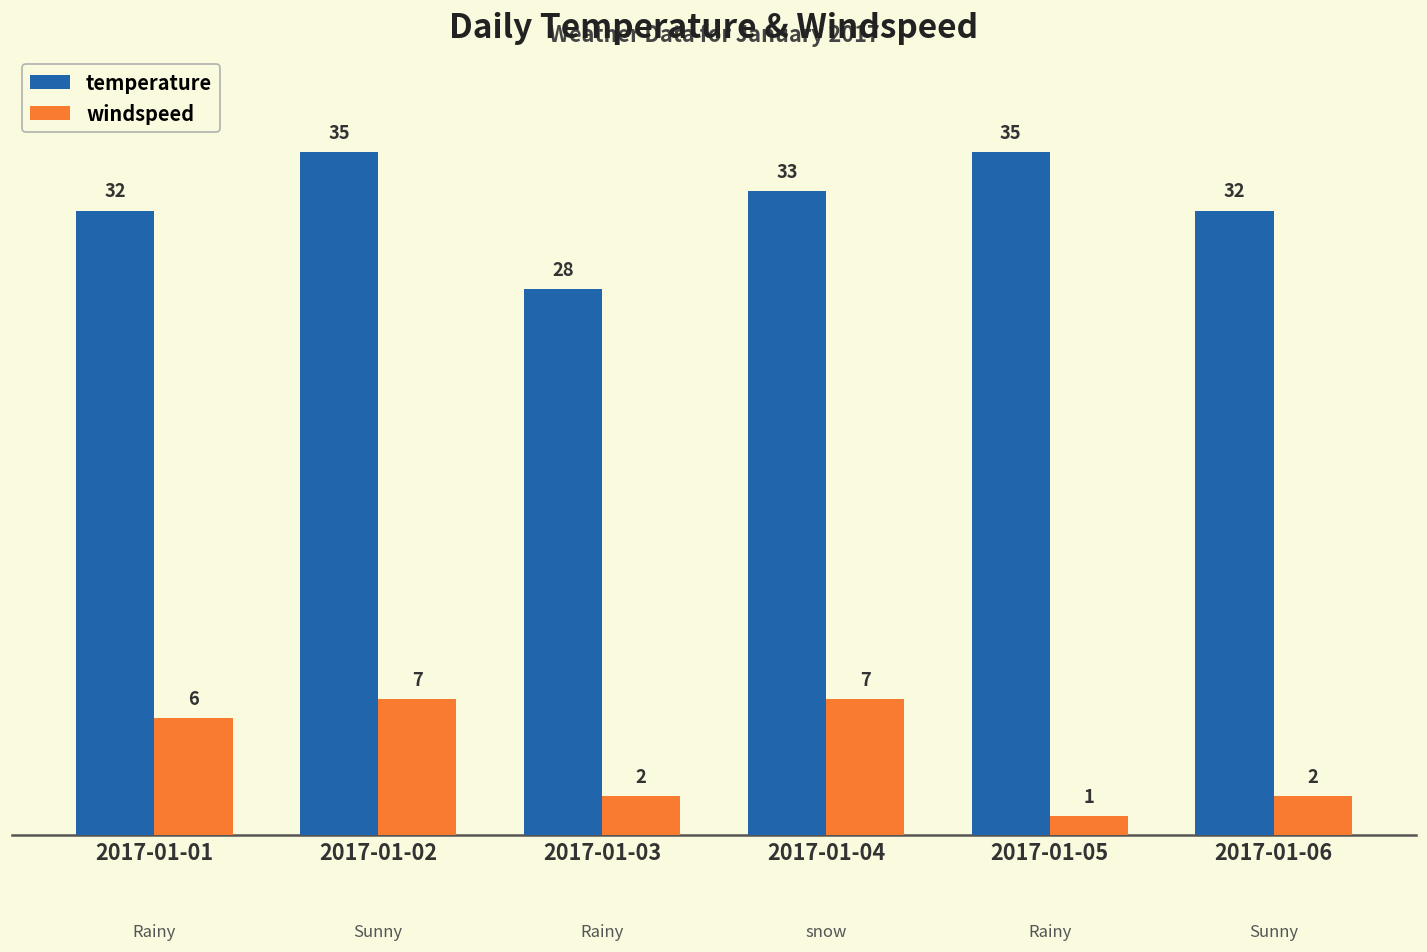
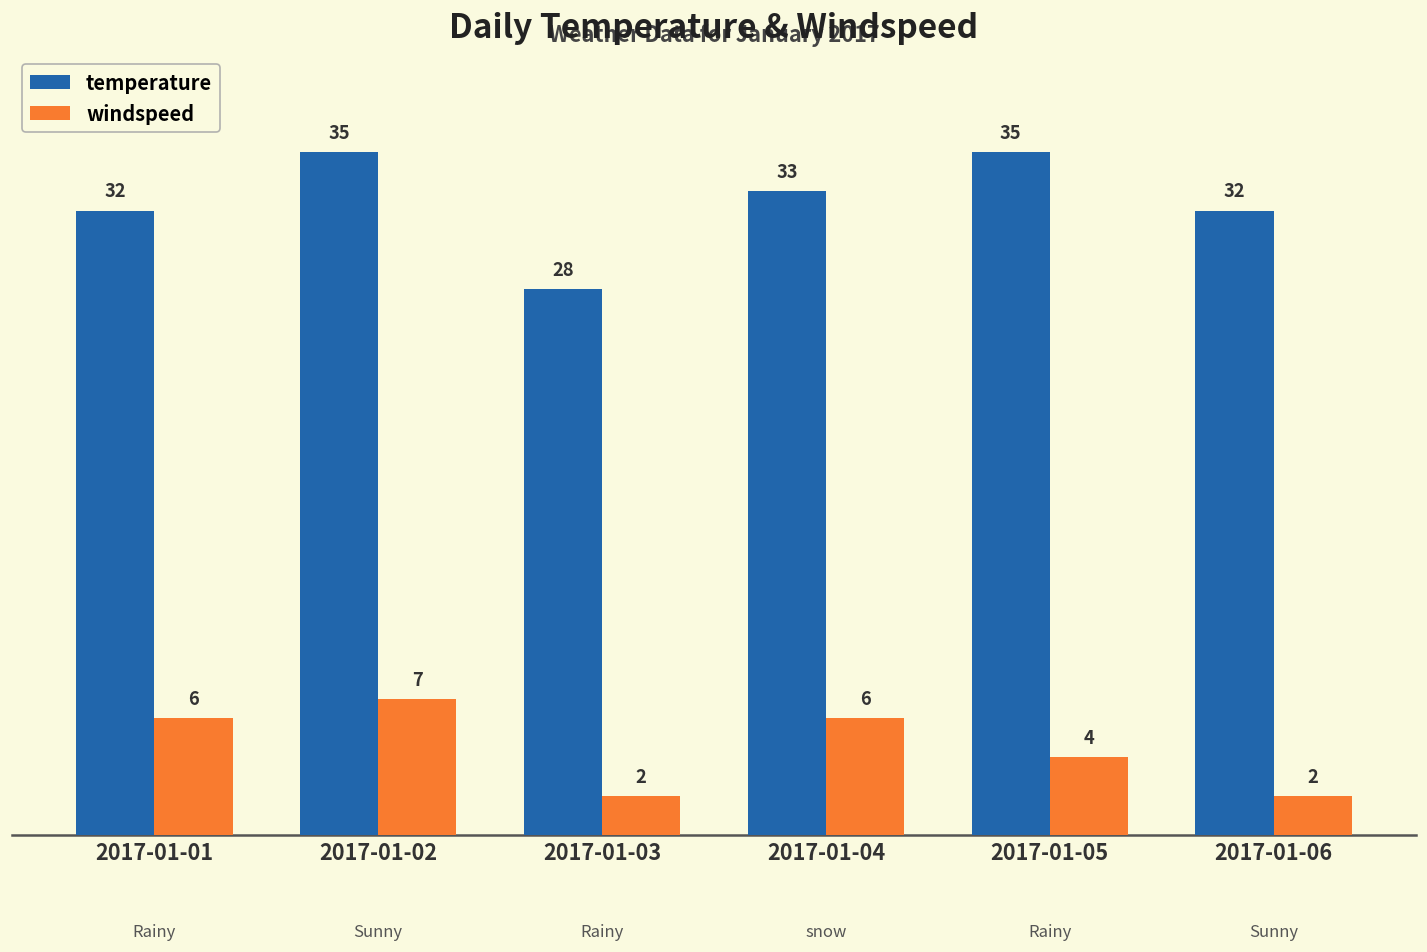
windspeed, 2017-01-04: 7 -> 6
windspeed, 2017-01-05: 1 -> 4
